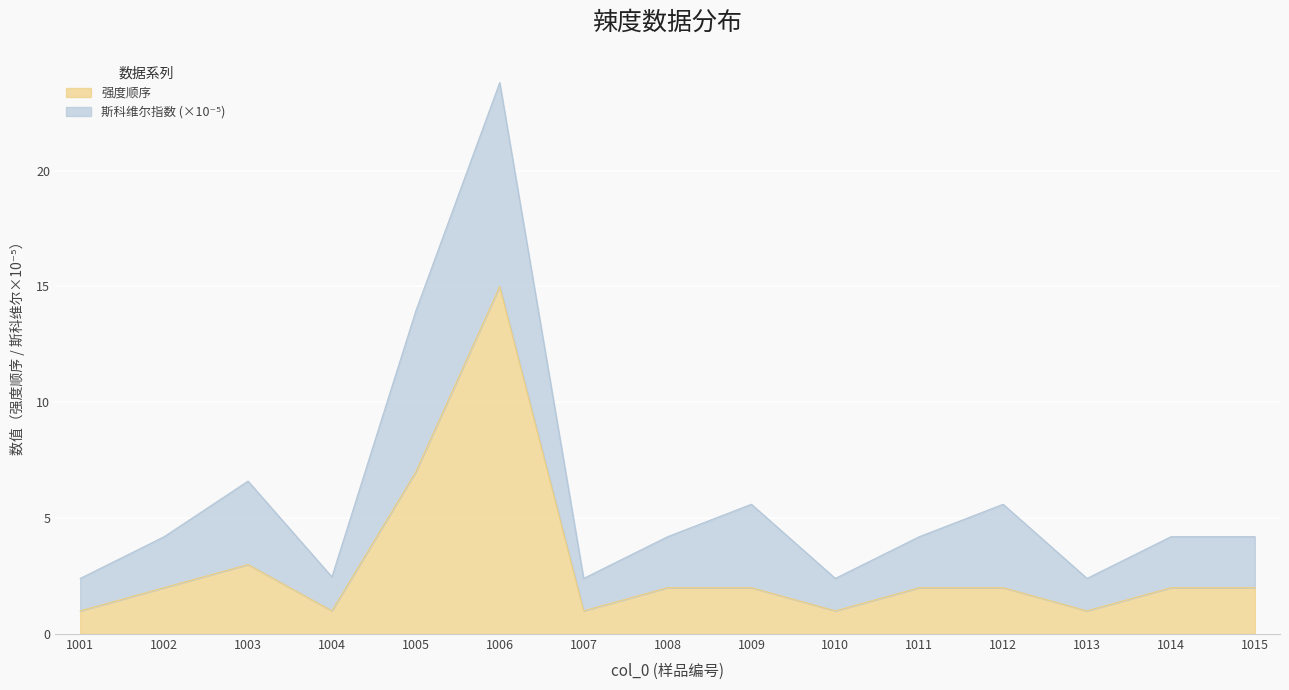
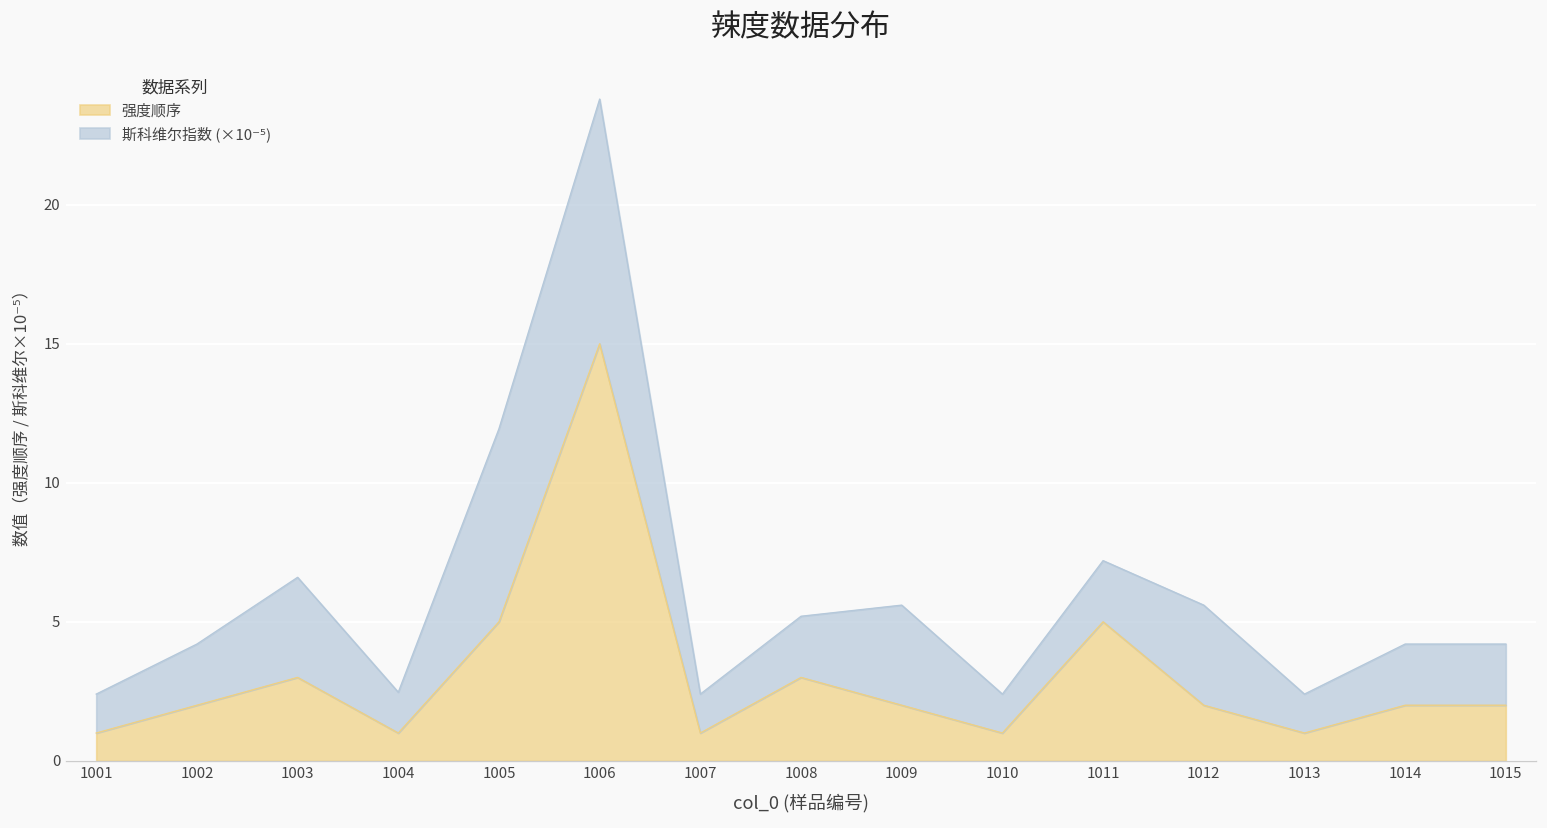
强度顺序, 1005: 7 -> 5
强度顺序, 1008: 2 -> 3
强度顺序, 1011: 2 -> 5
